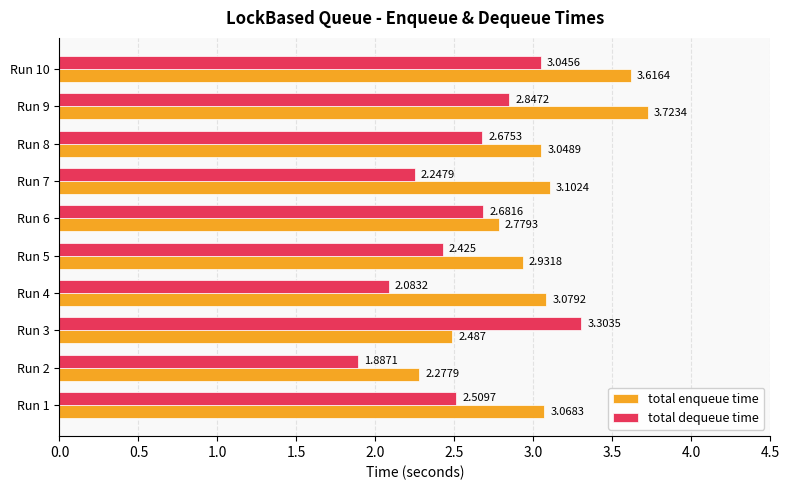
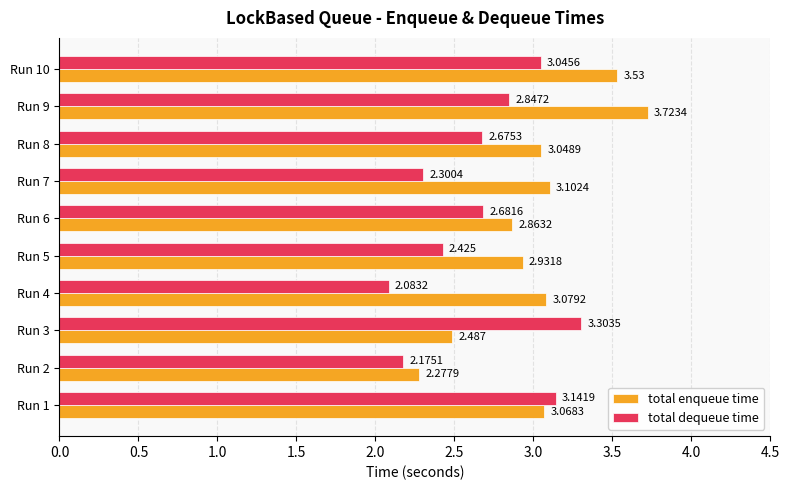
total enqueue time, Run 10: 3.6164 -> 3.53
total dequeue time, Run 7: 2.2479 -> 2.3004
total enqueue time, Run 6: 2.7793 -> 2.8632
total dequeue time, Run 2: 1.8871 -> 2.1751
total dequeue time, Run 1: 2.5097 -> 3.1419
